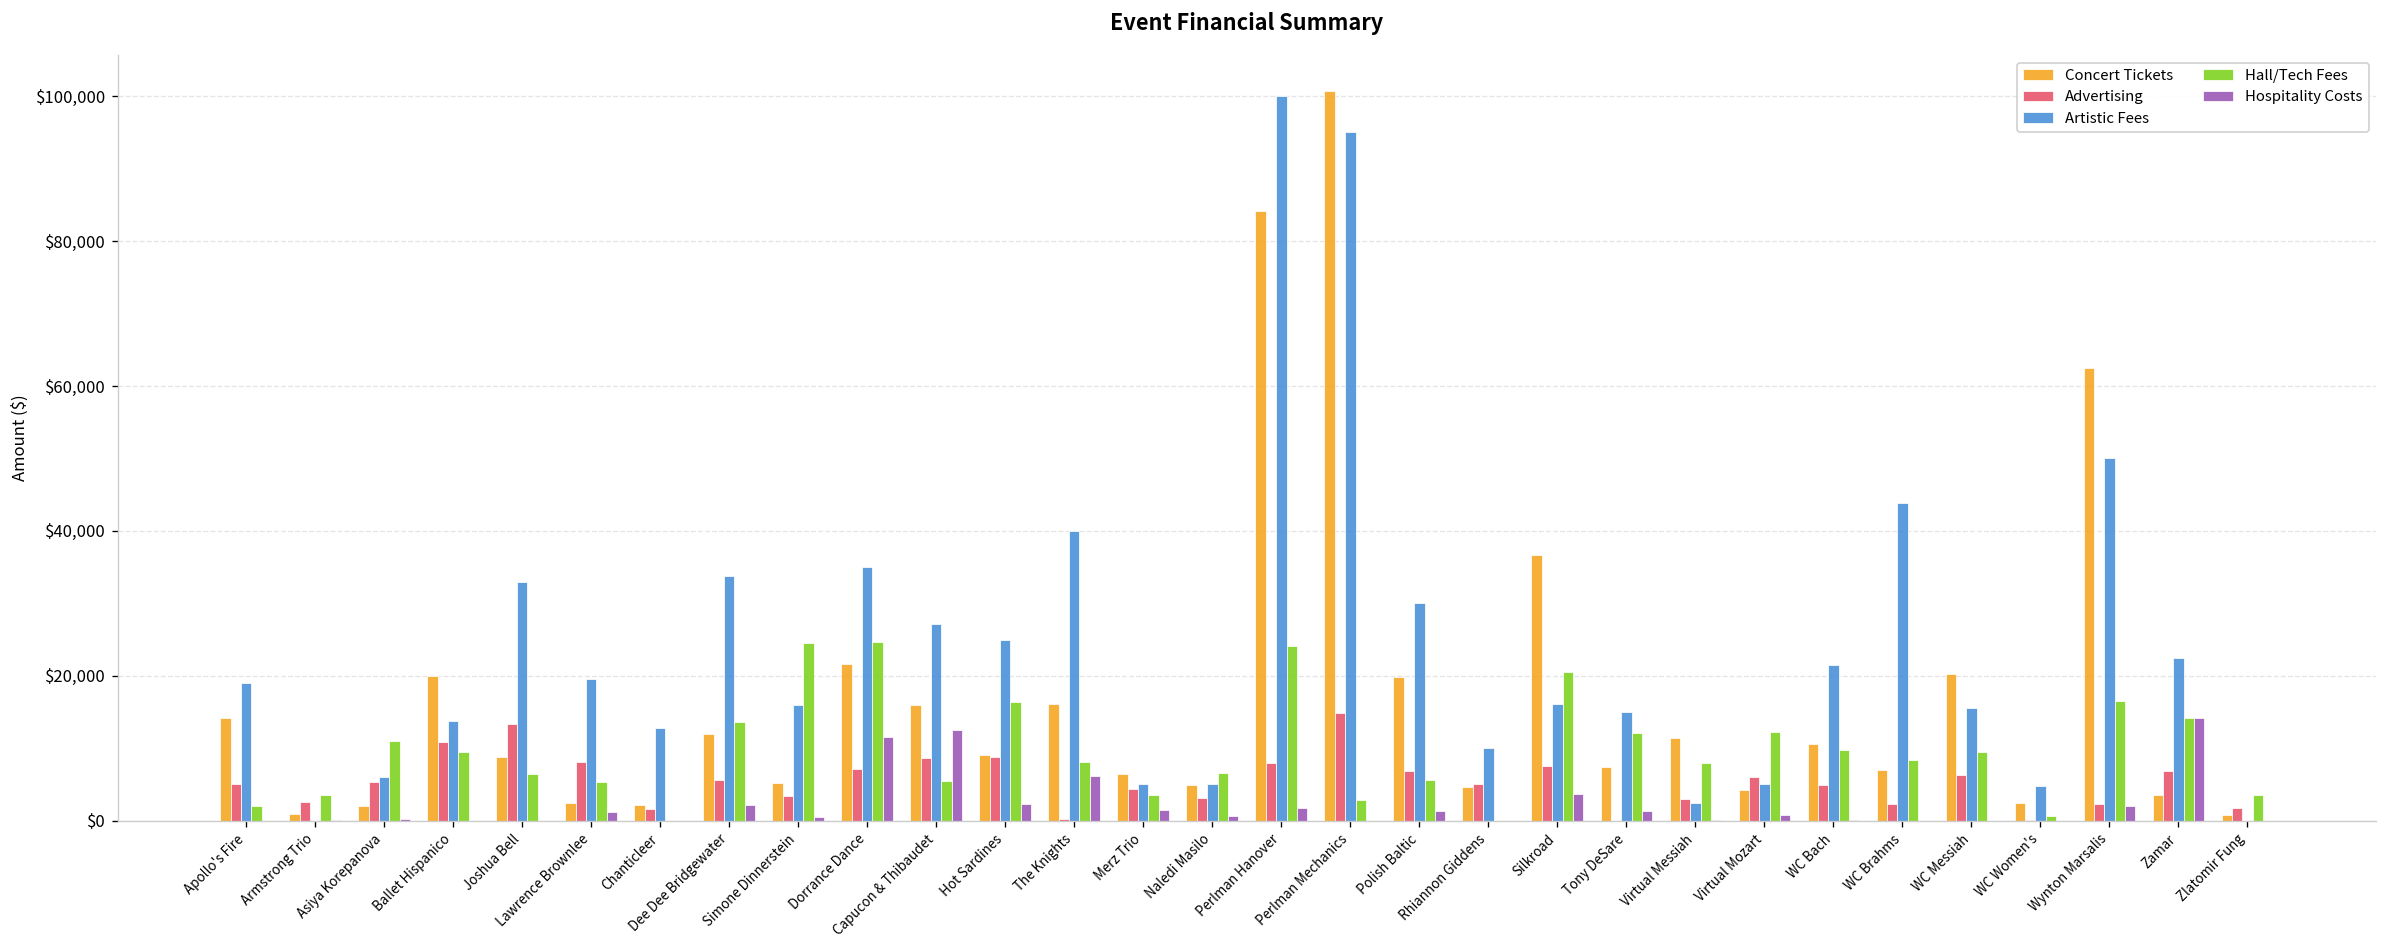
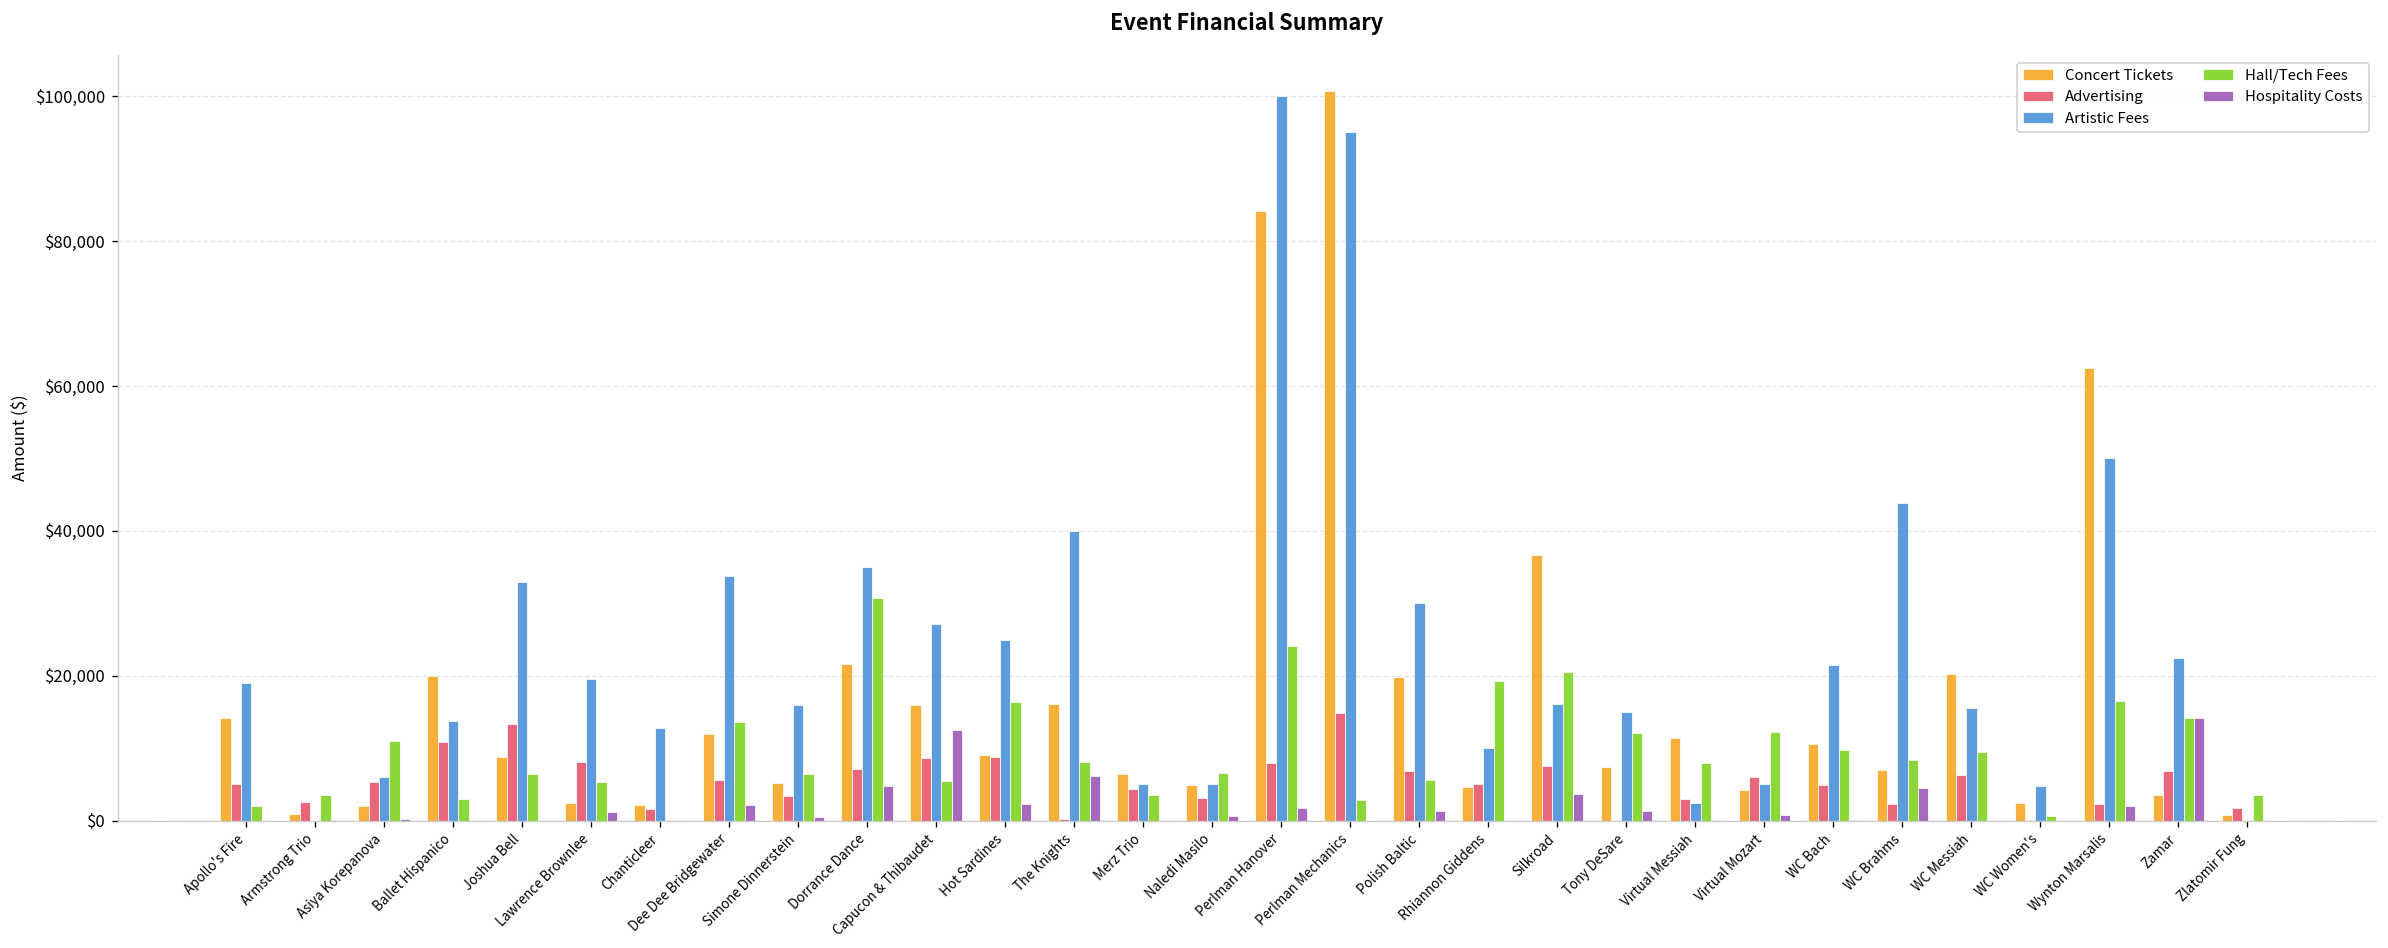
Hall/Tech Fees, Ballet Hispanico: $9,000 -> $3,000
Hall/Tech Fees, Simone Dinnerstein: $24,000 -> $7,000
Hall/Tech Fees, Dorrance Dance: $25,000 -> $31,000
Hospitality Costs, Dorrance Dance: $12,000 -> $5,000
Hospitality Costs, Merz Trio: $1,000 -> $0
Hall/Tech Fees, Rhiannon Giddens: $0 -> $19,000
Hospitality Costs, WC Brahms: $0 -> $5,000
